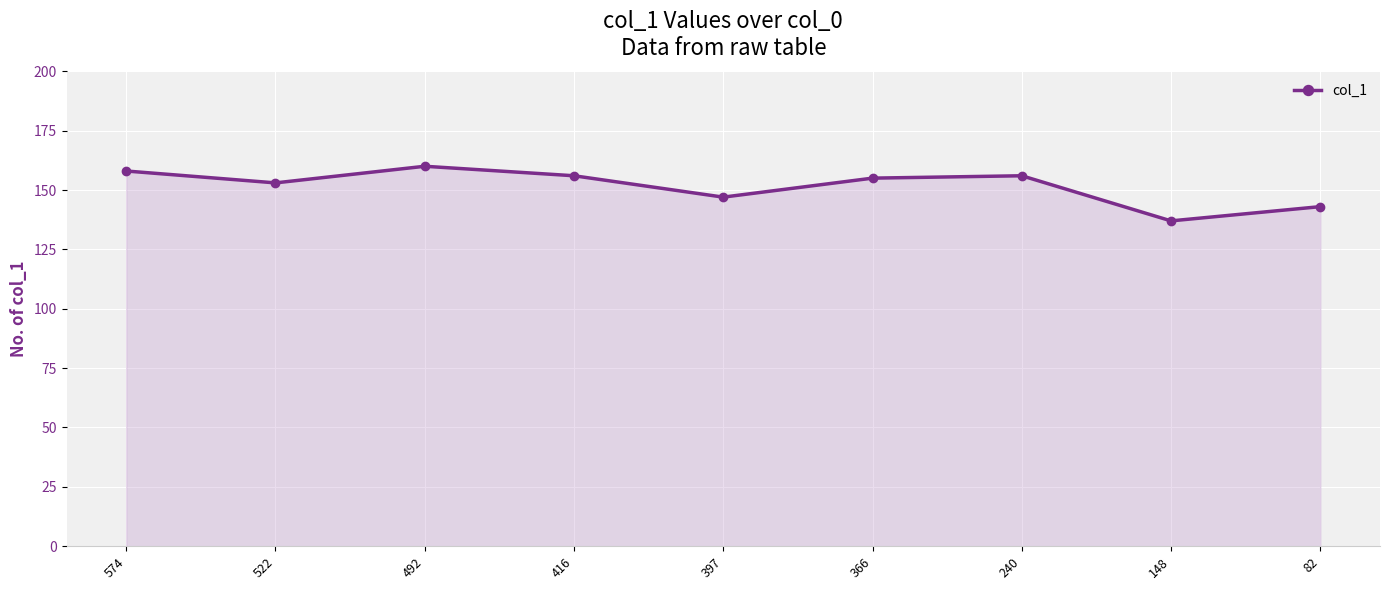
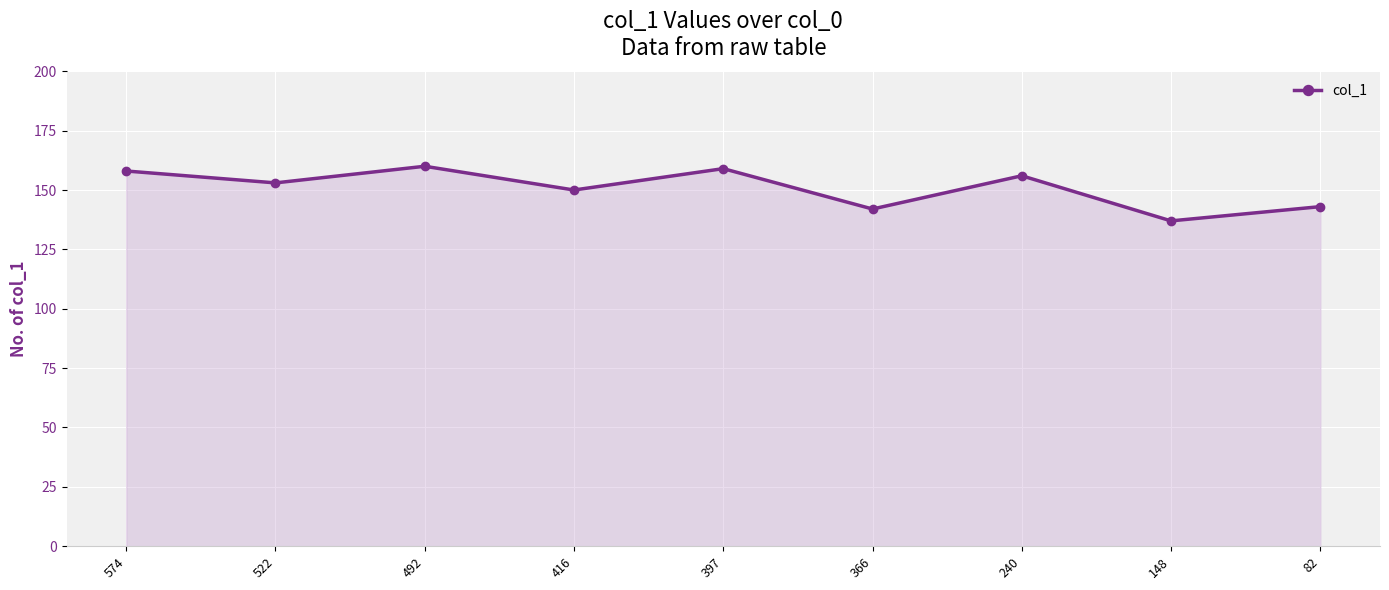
416: 156 -> 150
397: 147 -> 159
366: 155 -> 142
